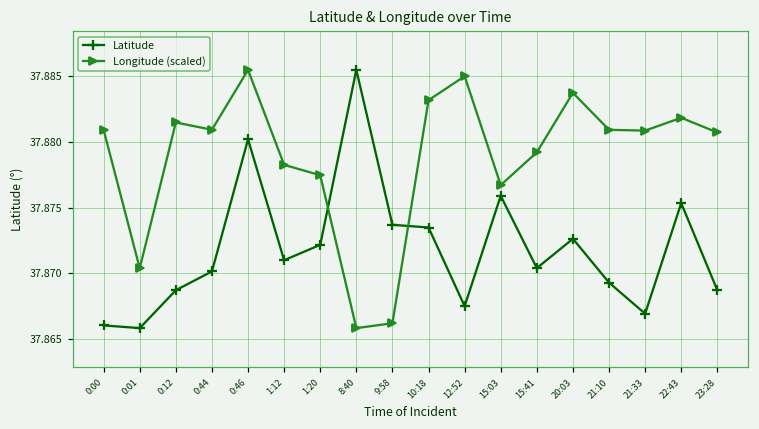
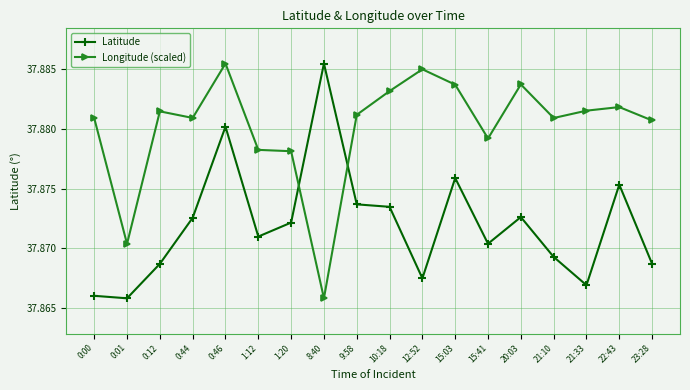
Latitude, 0:44: 37.8701 -> 37.8726
Longitude (scaled), 1:20: 37.8775 -> 37.8781
Longitude (scaled), 9:58: 37.8662 -> 37.8812
Longitude (scaled), 15:03: 37.8767 -> 37.8837
Longitude (scaled), 21:33: 37.8809 -> 37.8815
